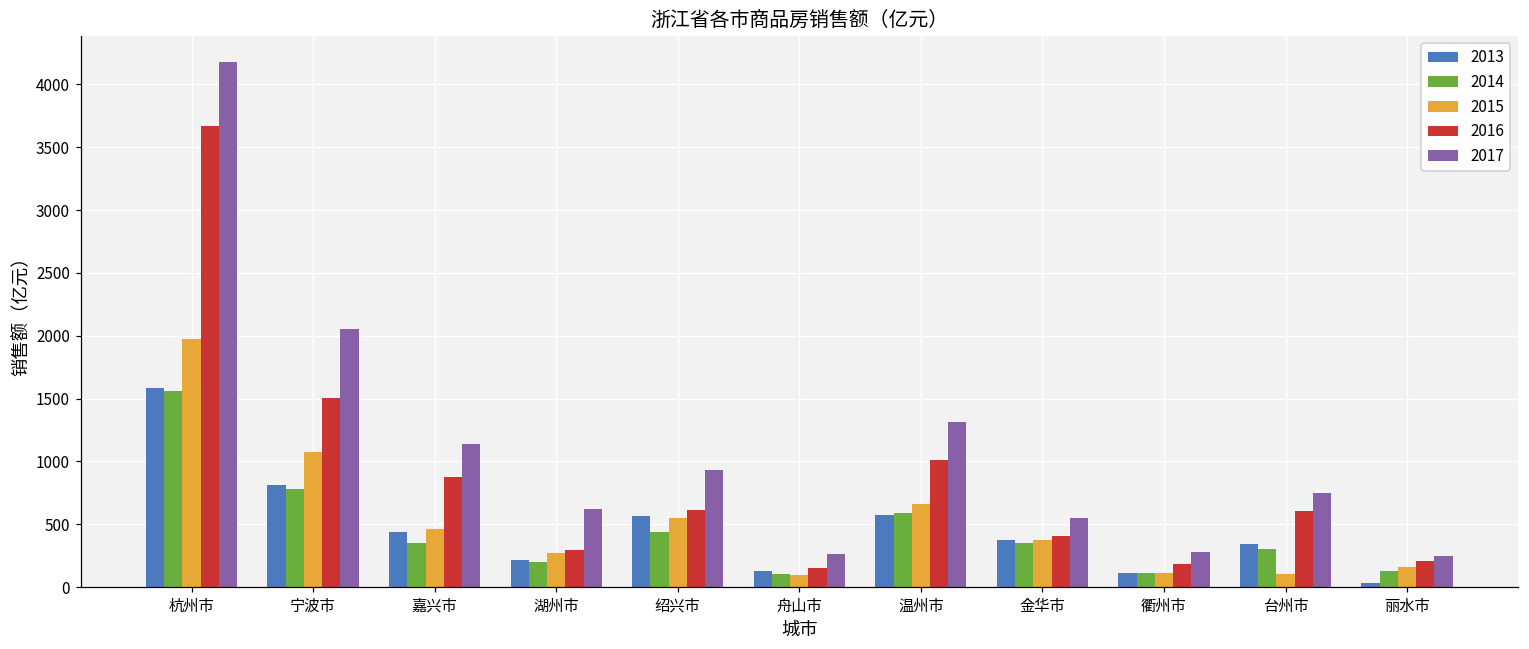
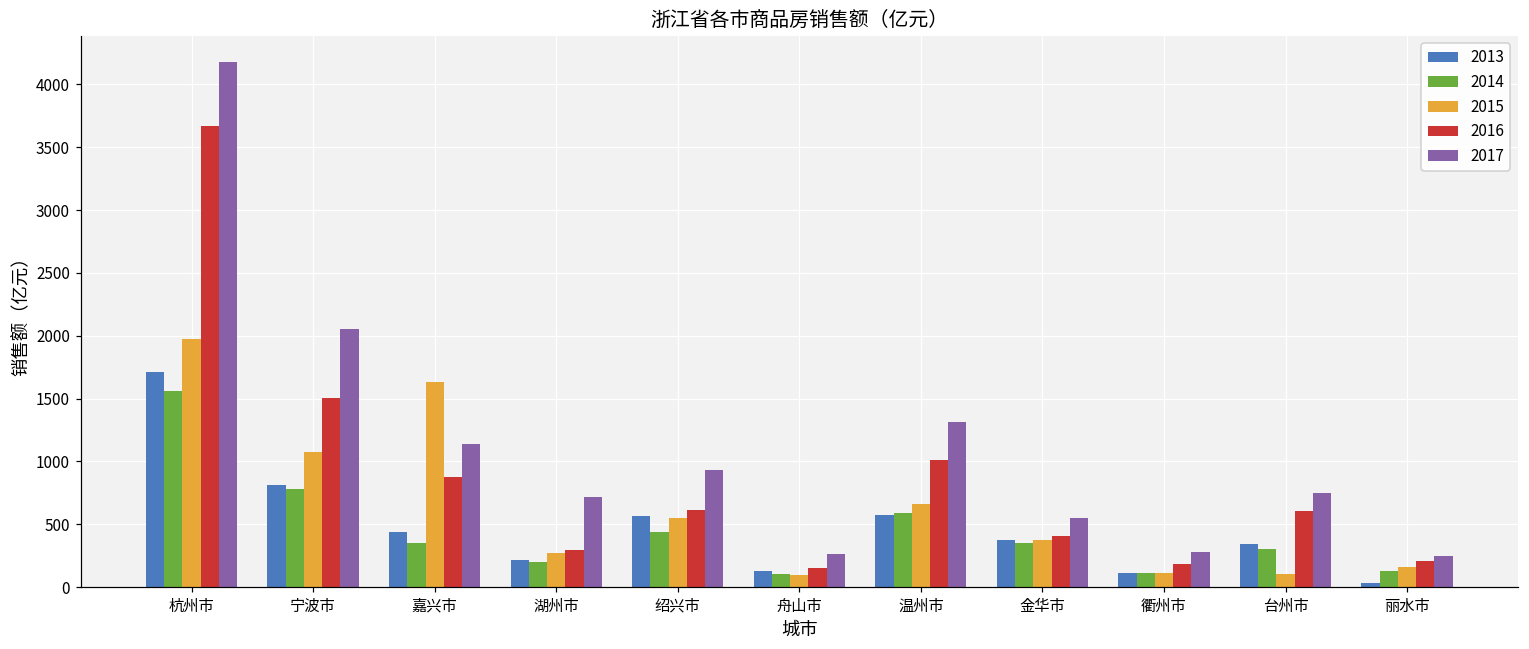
2013, 杭州市: 1590 -> 1710
2015, 嘉兴市: 460 -> 1630
2017, 湖州市: 620 -> 720
